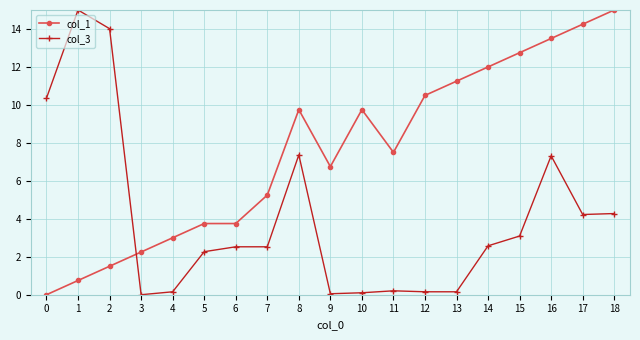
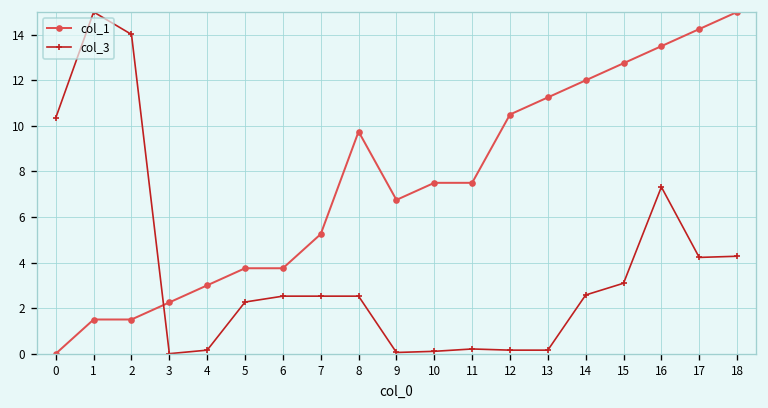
col_1, 1: 0.8 -> 1.5
col_3, 8: 7.4 -> 2.5
col_1, 10: 9.8 -> 7.5
